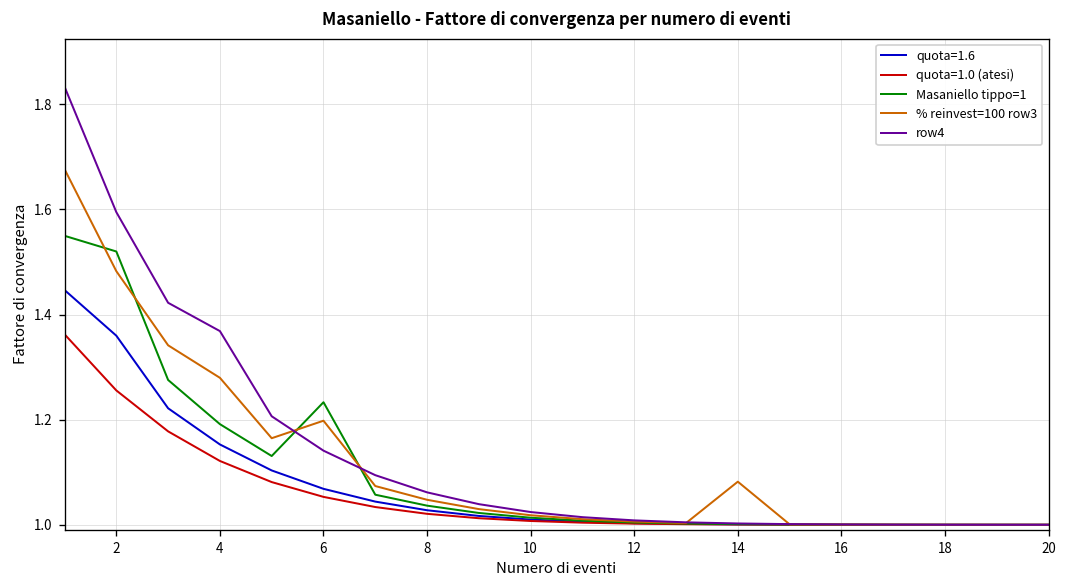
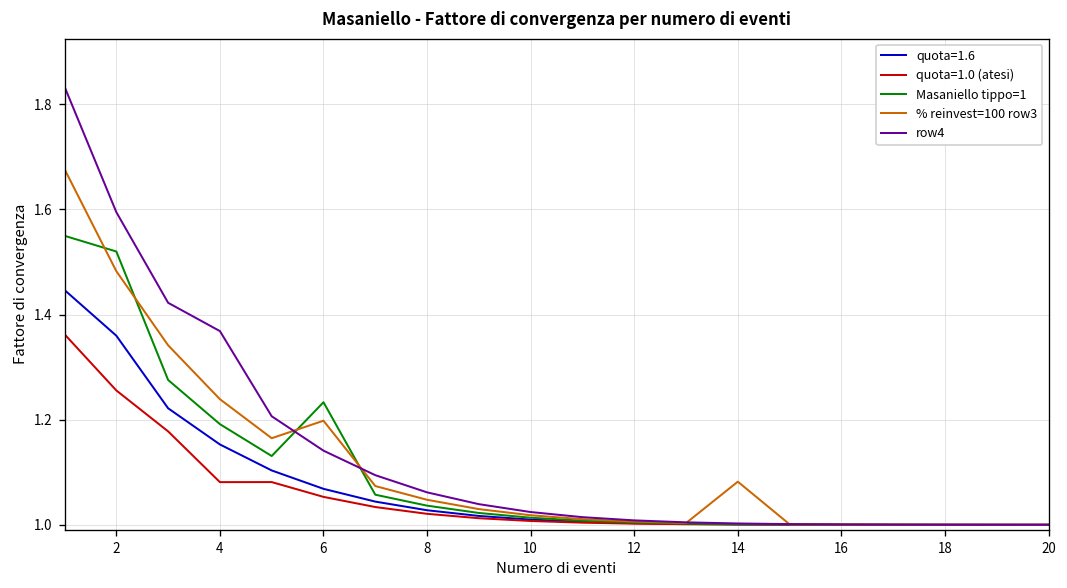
quota=1.0 (atesi), 4: 1.12 -> 1.08
% reinvest=100 row3, 4: 1.28 -> 1.24
